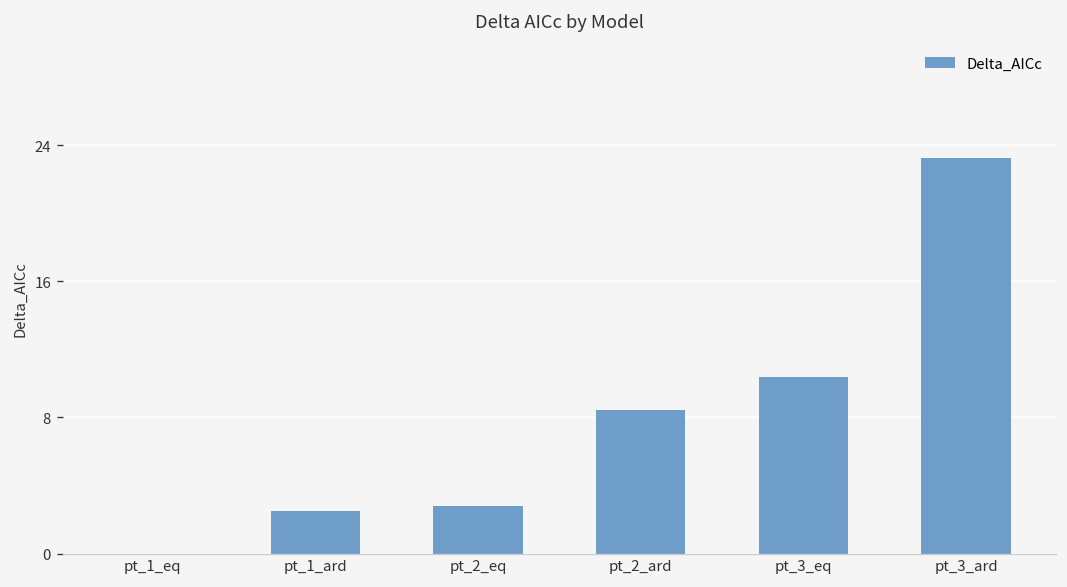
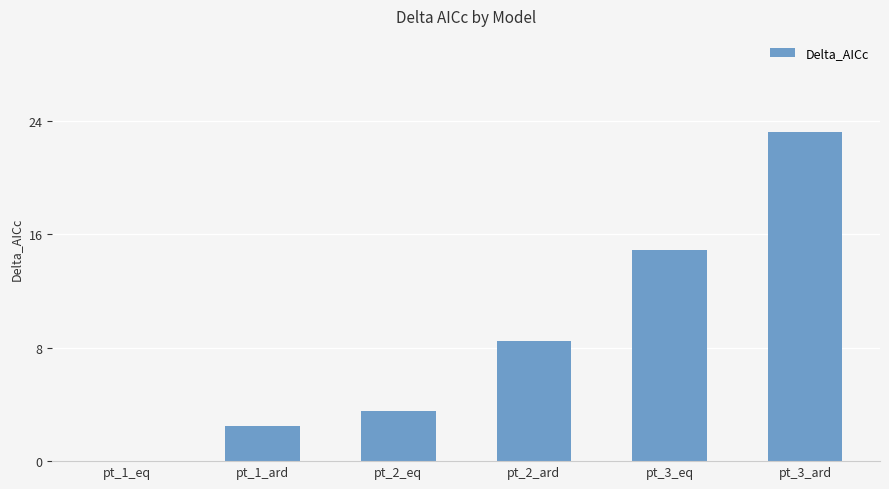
pt_2_eq: 2.8 -> 3.6
pt_3_eq: 10.4 -> 14.9
